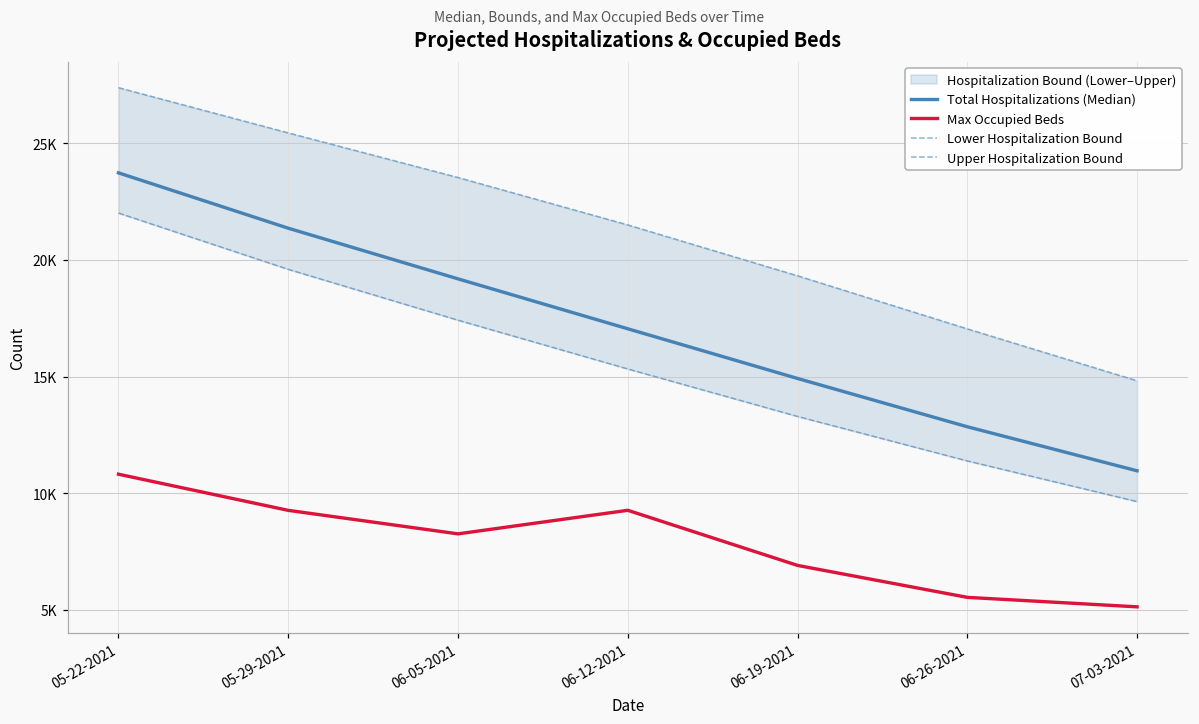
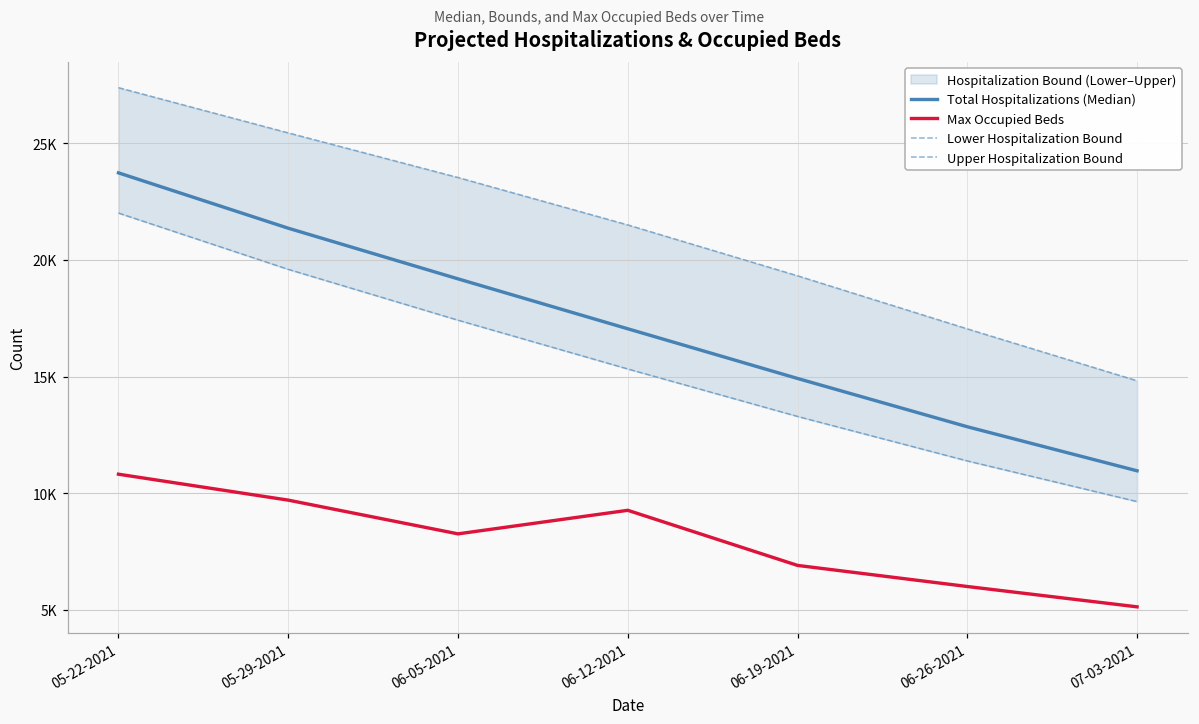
Max Occupied Beds, 05-29-2021: 9300 -> 9700
Max Occupied Beds, 06-26-2021: 5500 -> 6000
